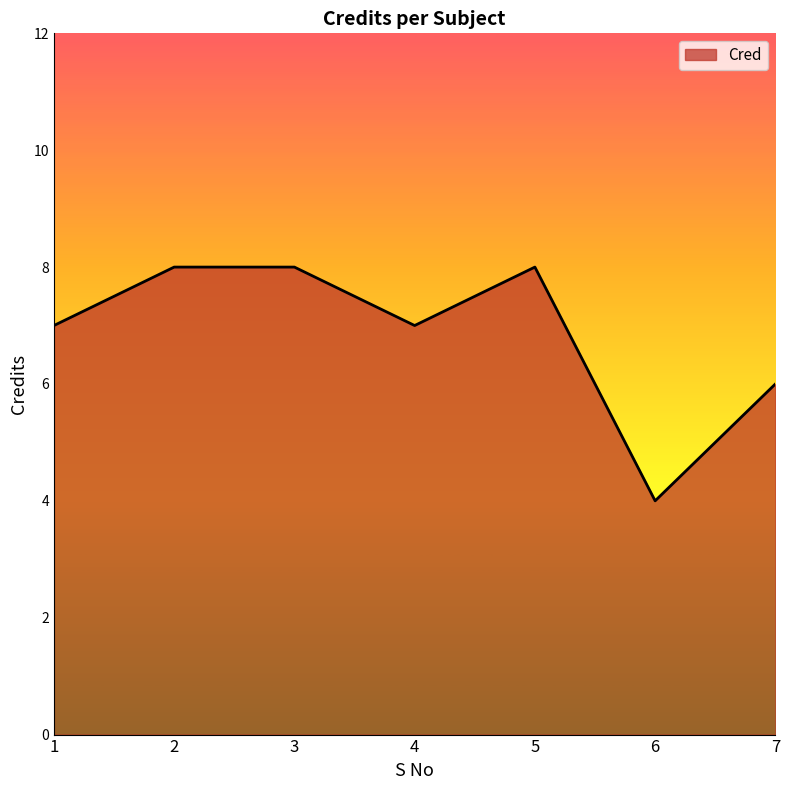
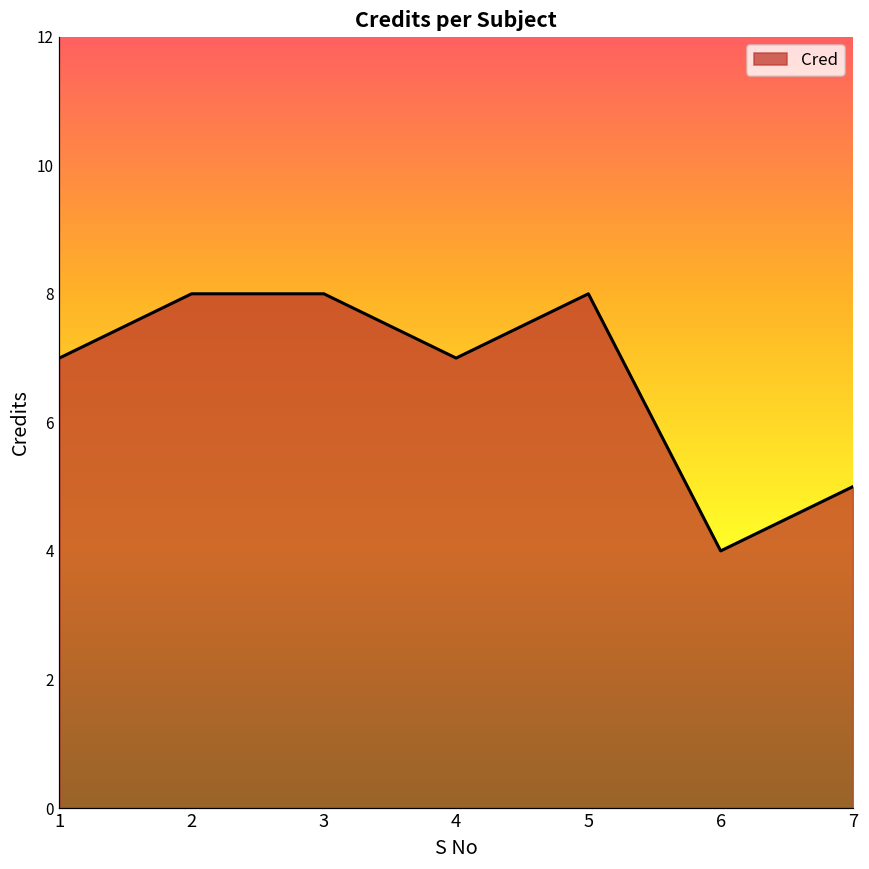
7: 6 -> 5
